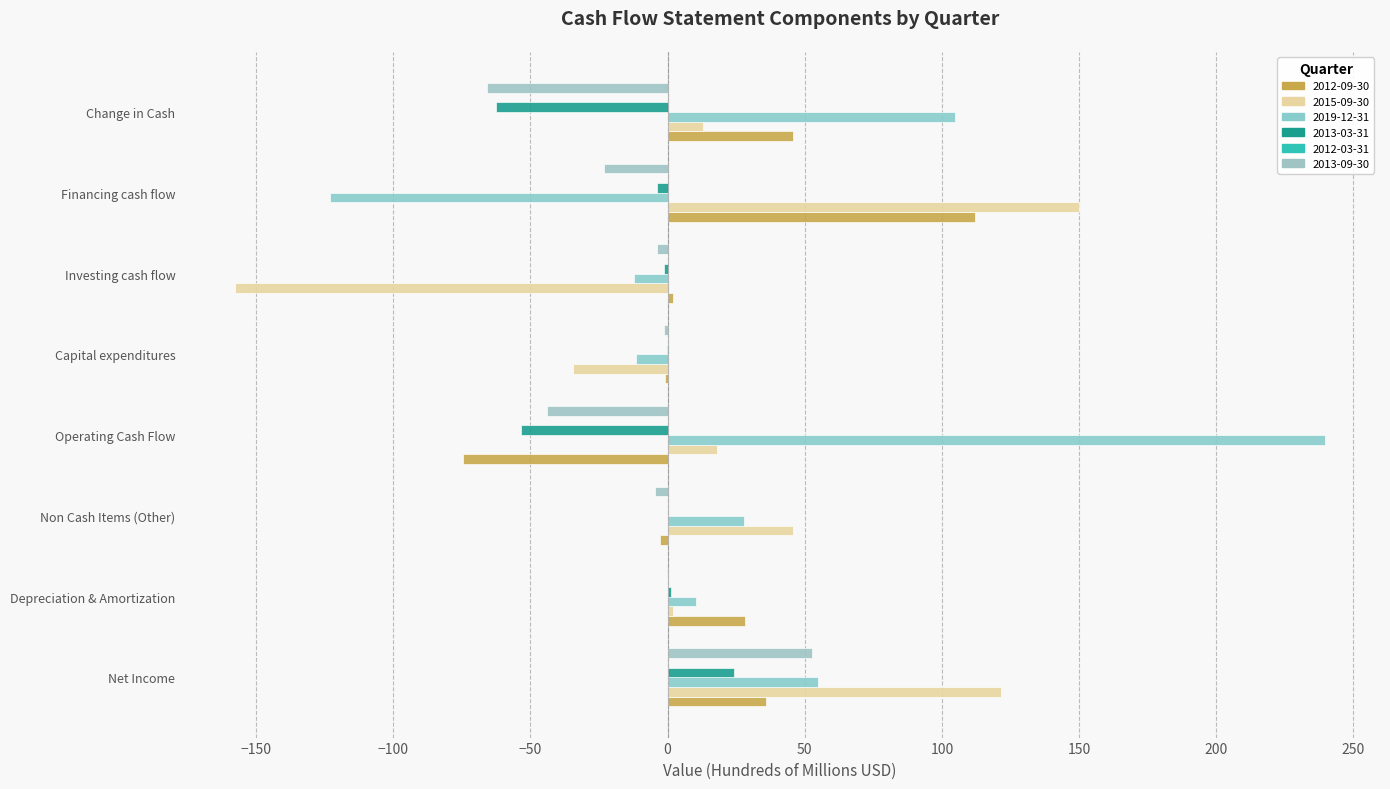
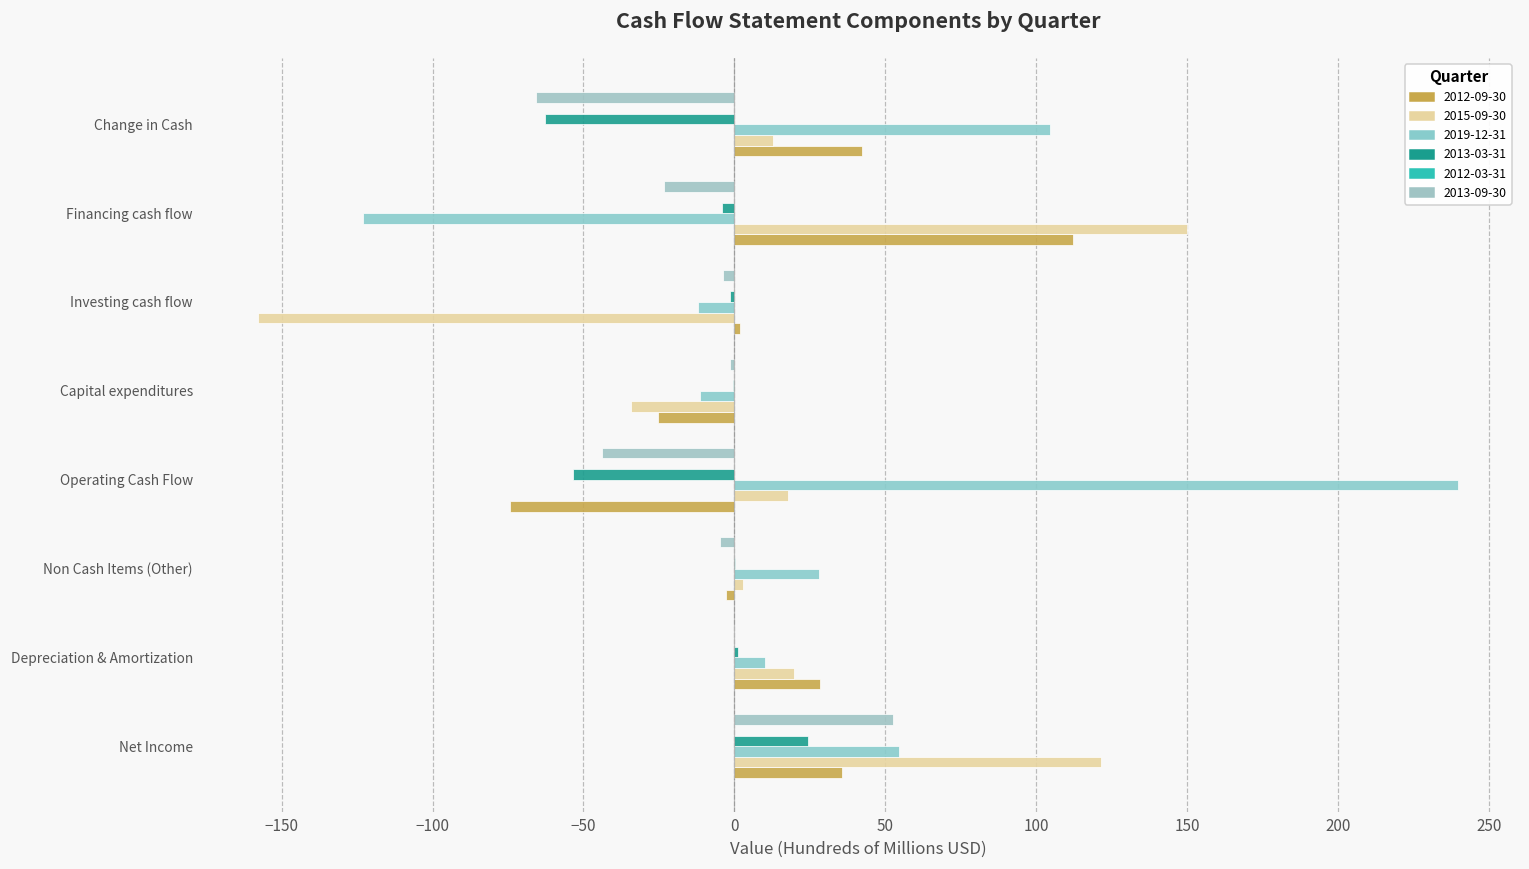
2012-09-30, Change in Cash: 46 -> 42
2012-09-30, Capital expenditures: -1 -> -25
2015-09-30, Non Cash Items (Other): 46 -> 3
2015-09-30, Depreciation & Amortization: 2 -> 20
